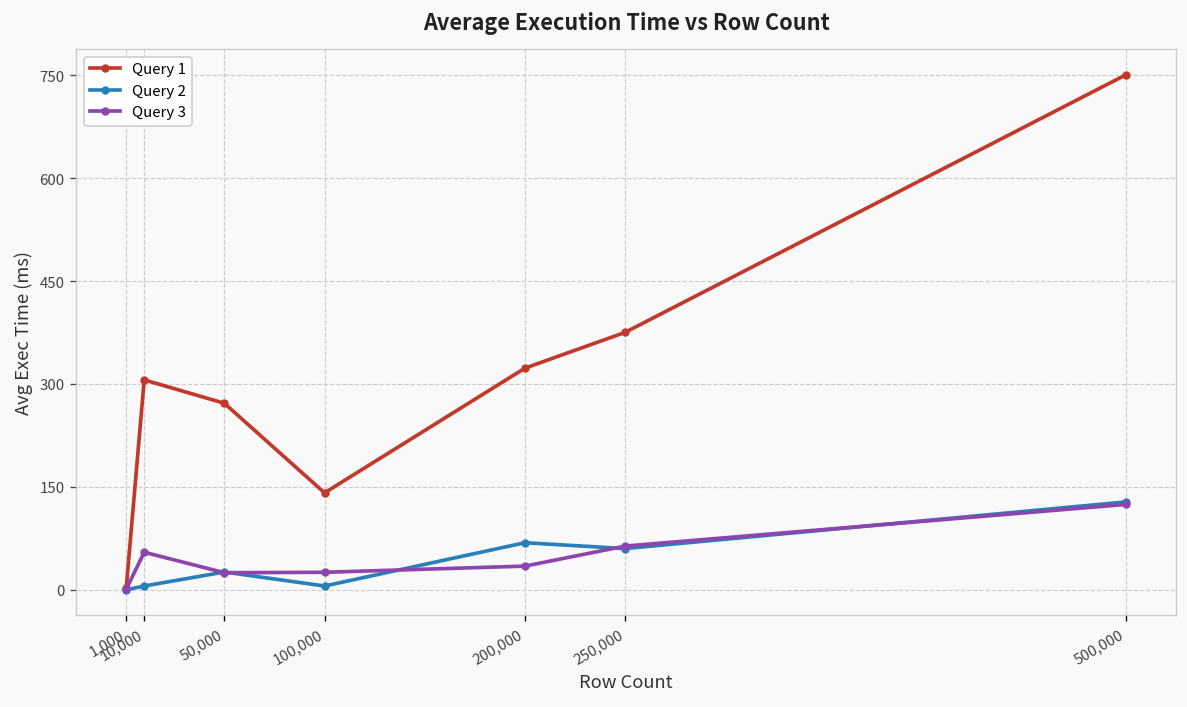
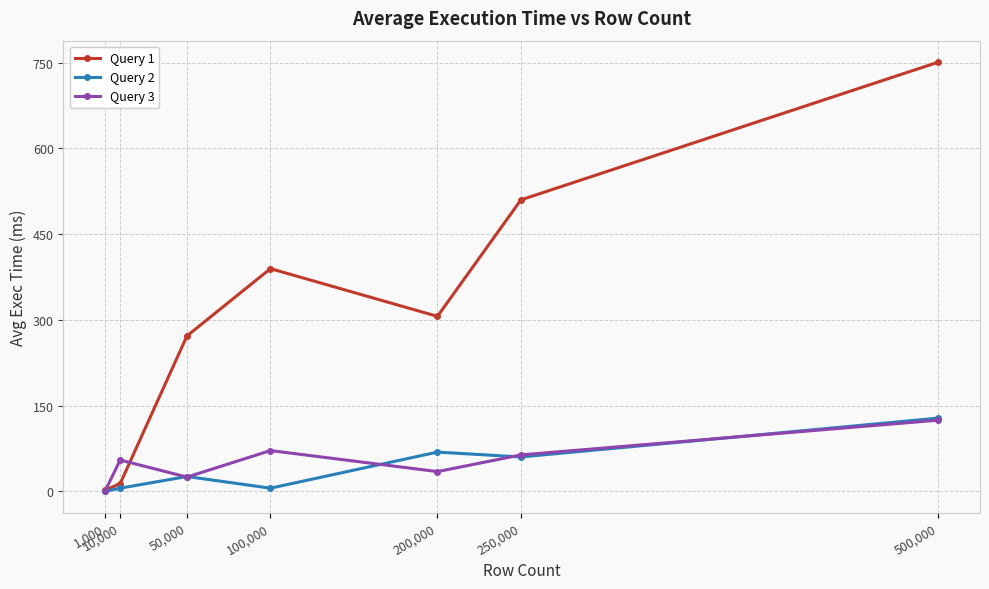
Query 1, 10,000: 310 -> 10
Query 1, 100,000: 140 -> 390
Query 3, 100,000: 30 -> 70
Query 1, 200,000: 320 -> 310
Query 1, 250,000: 380 -> 510
